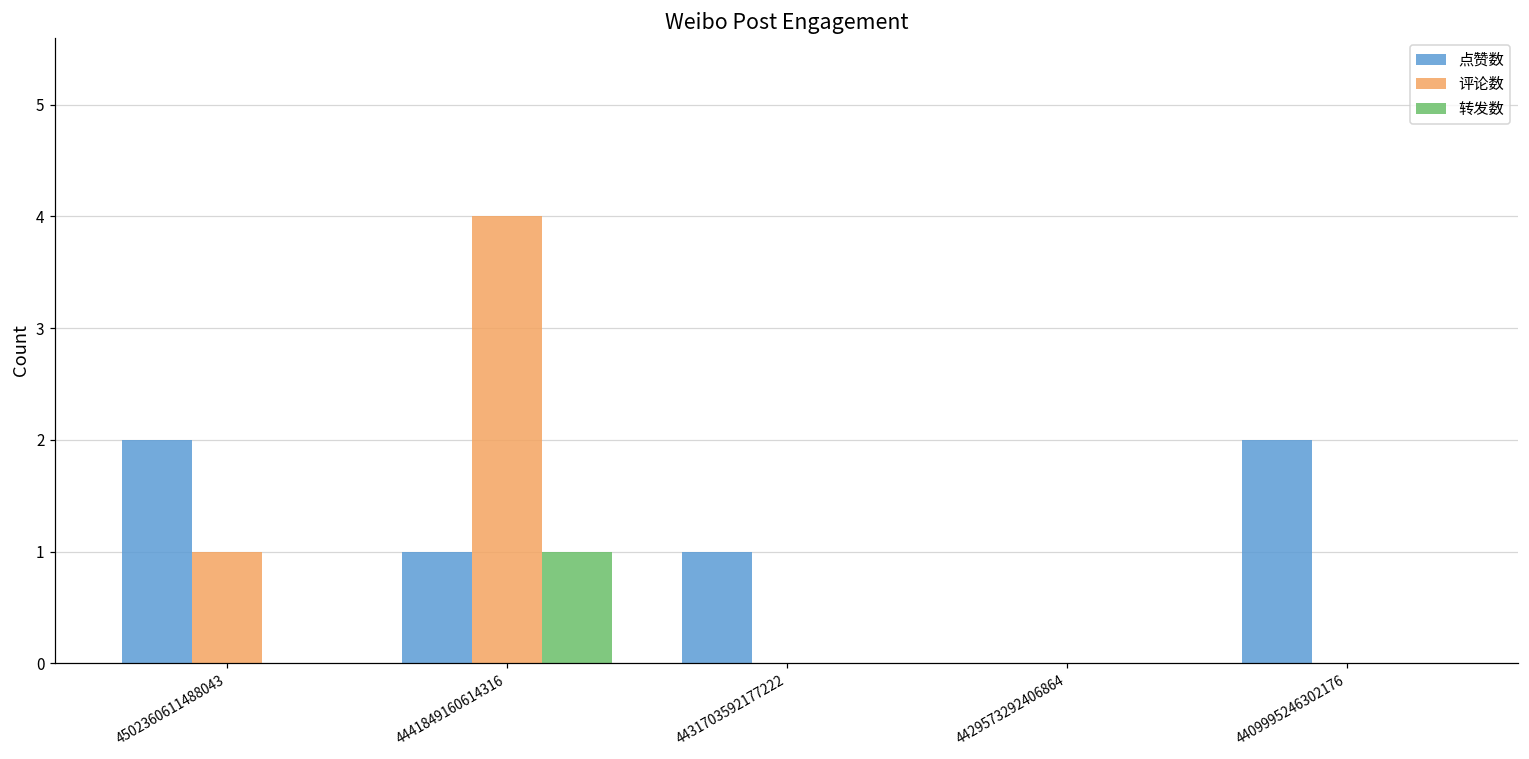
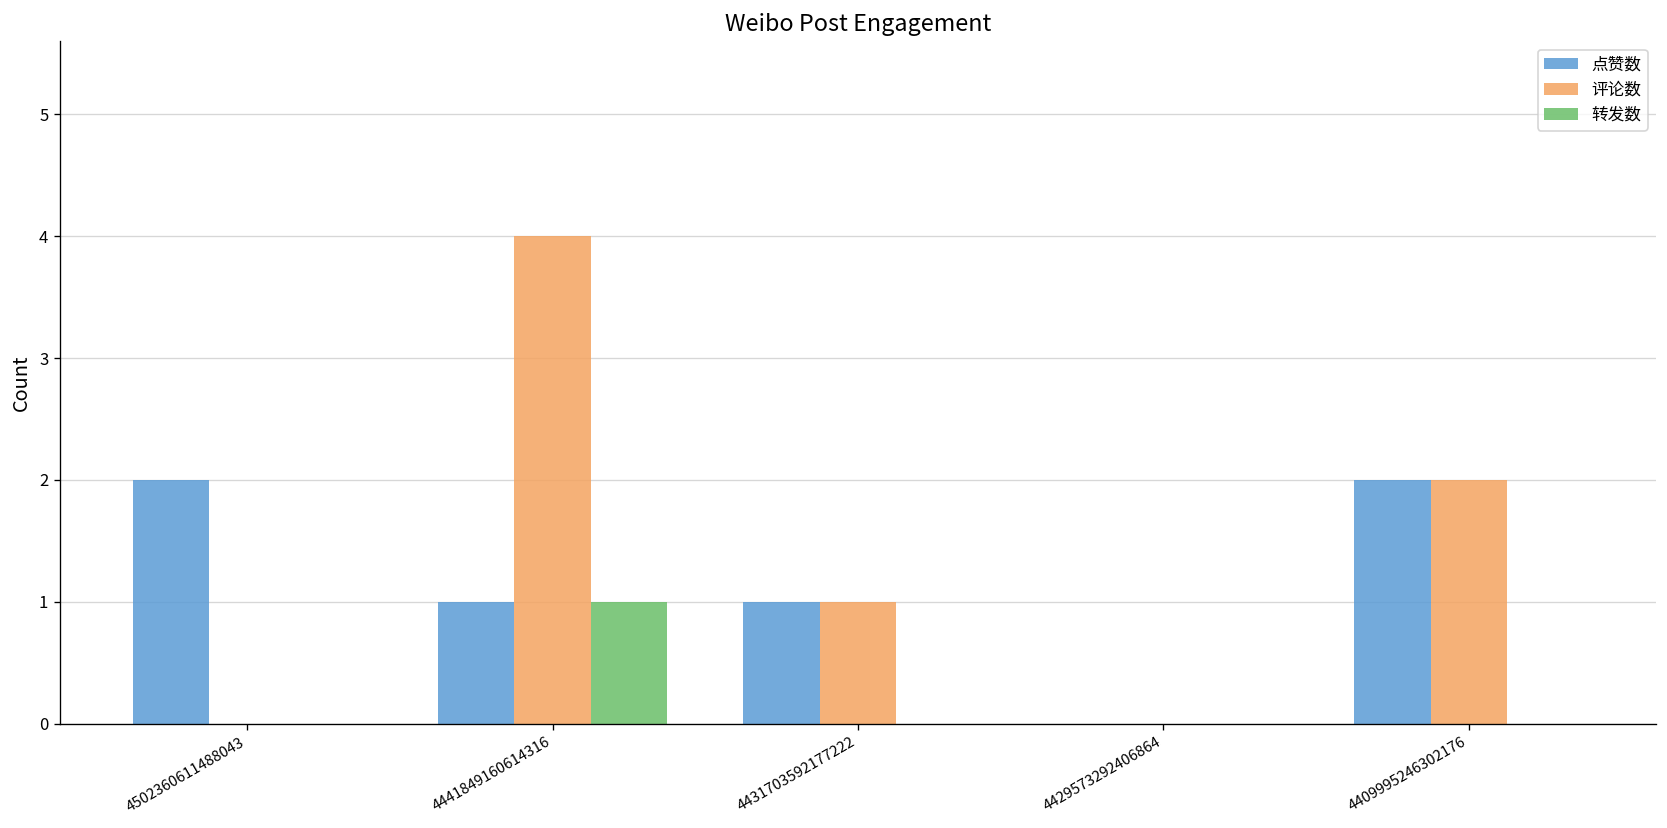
评论数, 4502360611488043: 1 -> 0
评论数, 4431703592177222: 0 -> 1
评论数, 4409995246302176: 0 -> 2
